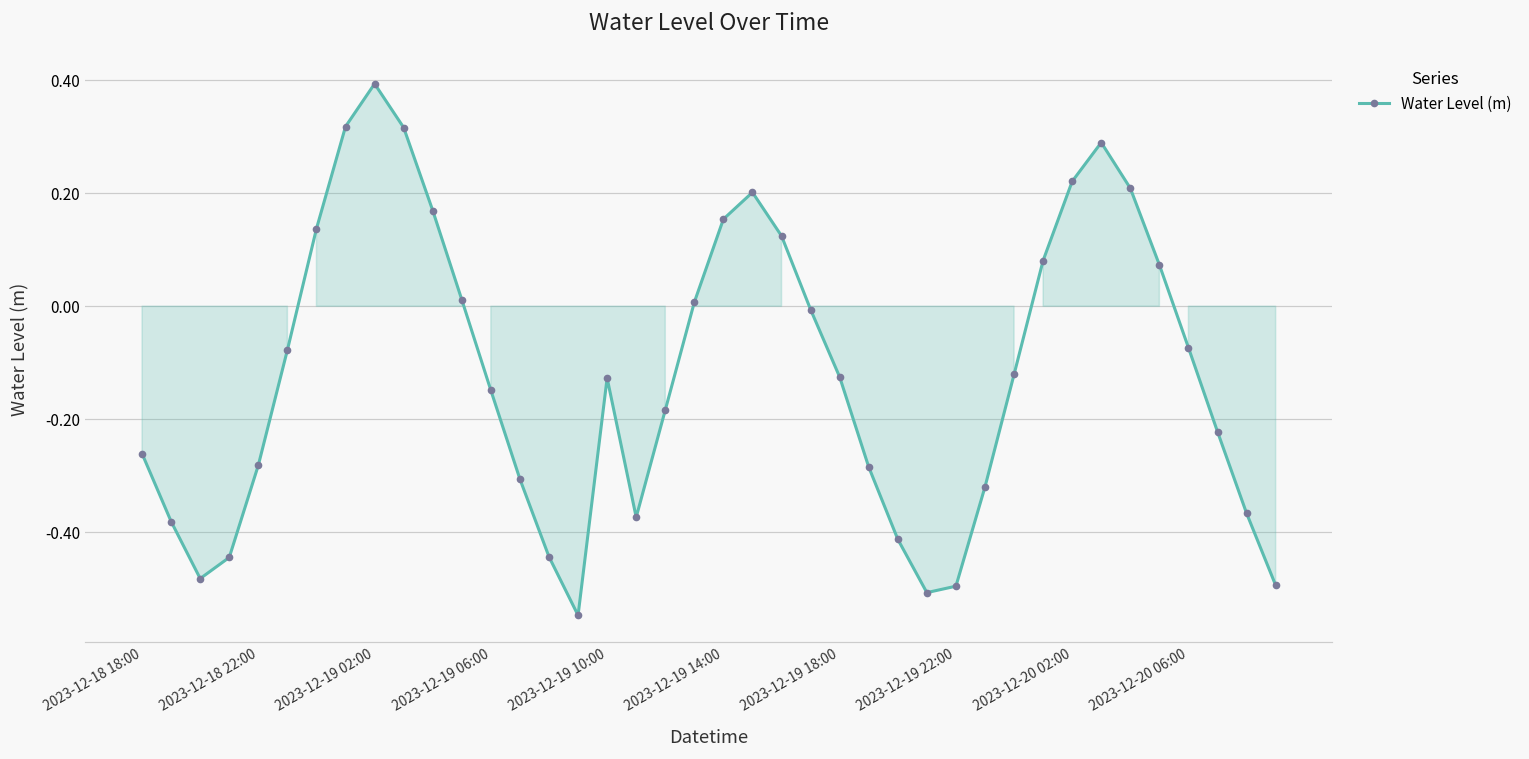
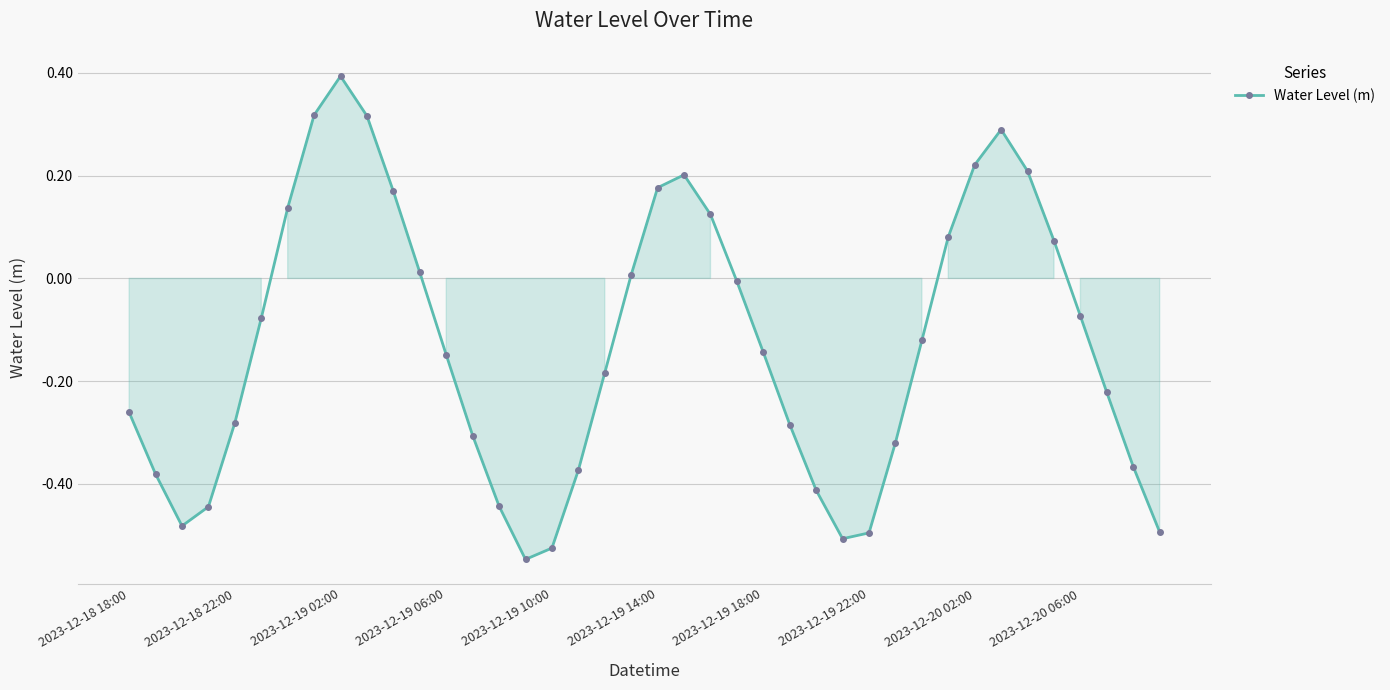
2023-12-19 10:00: -0.13 -> -0.53
2023-12-19 14:00: 0.15 -> 0.18
2023-12-19 18:00: -0.13 -> -0.14
